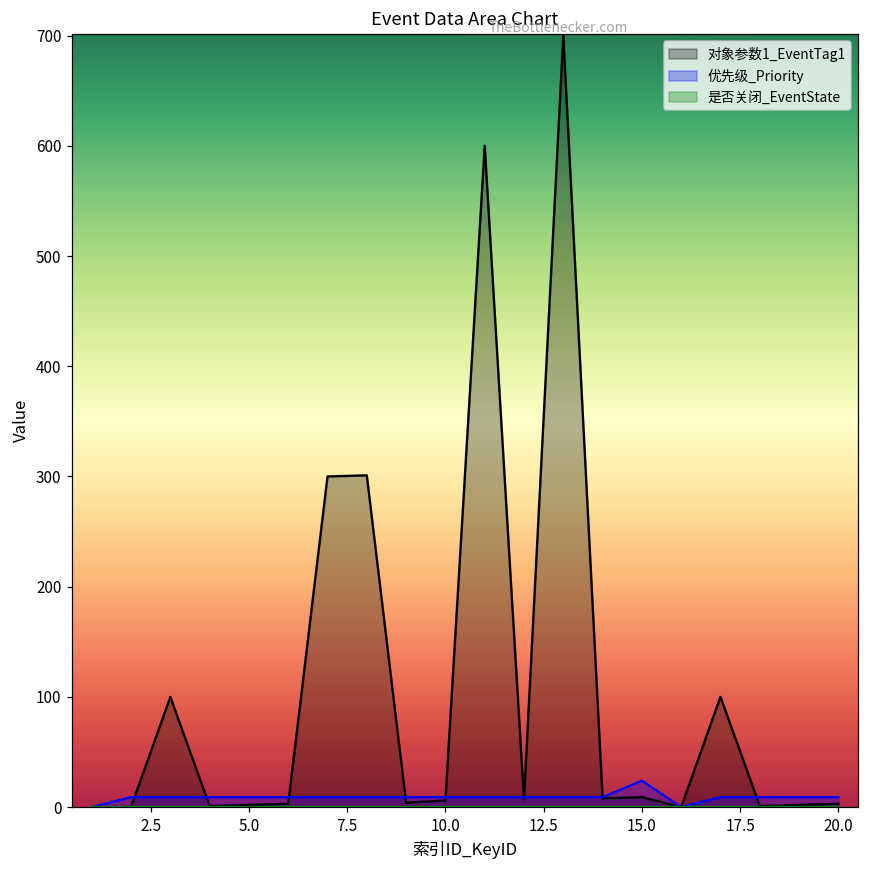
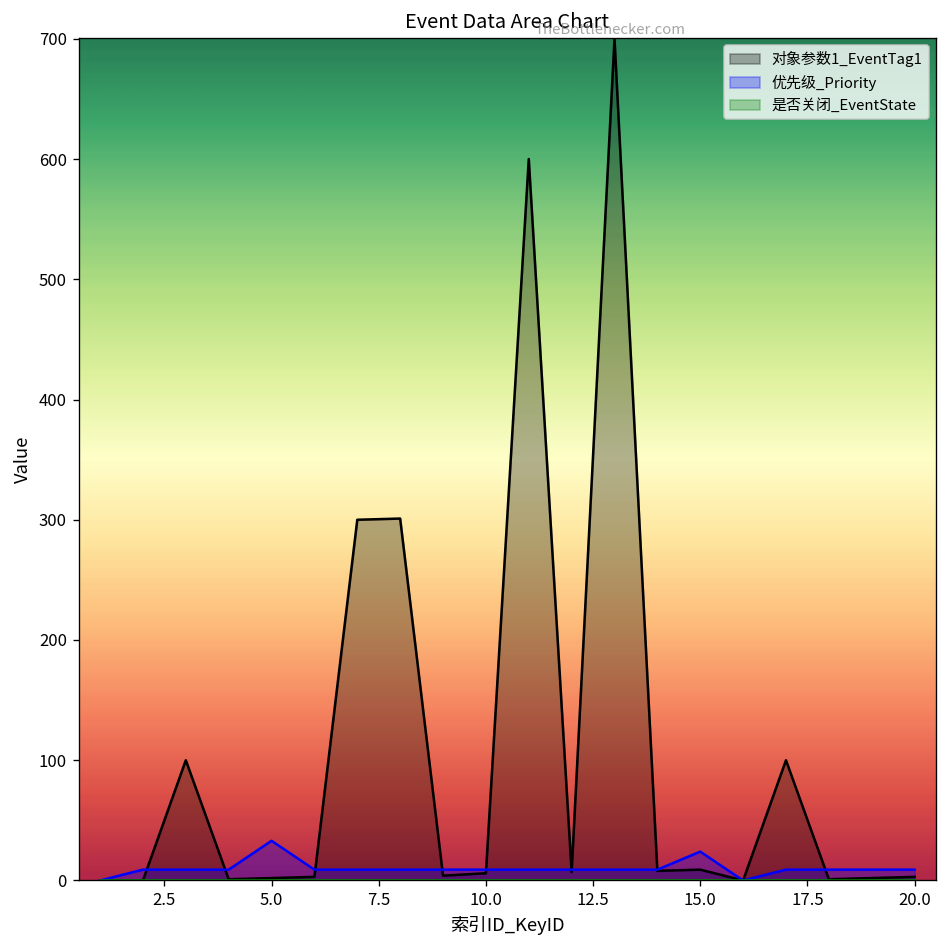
优先级_Priority, 5.0: 9 -> 33
